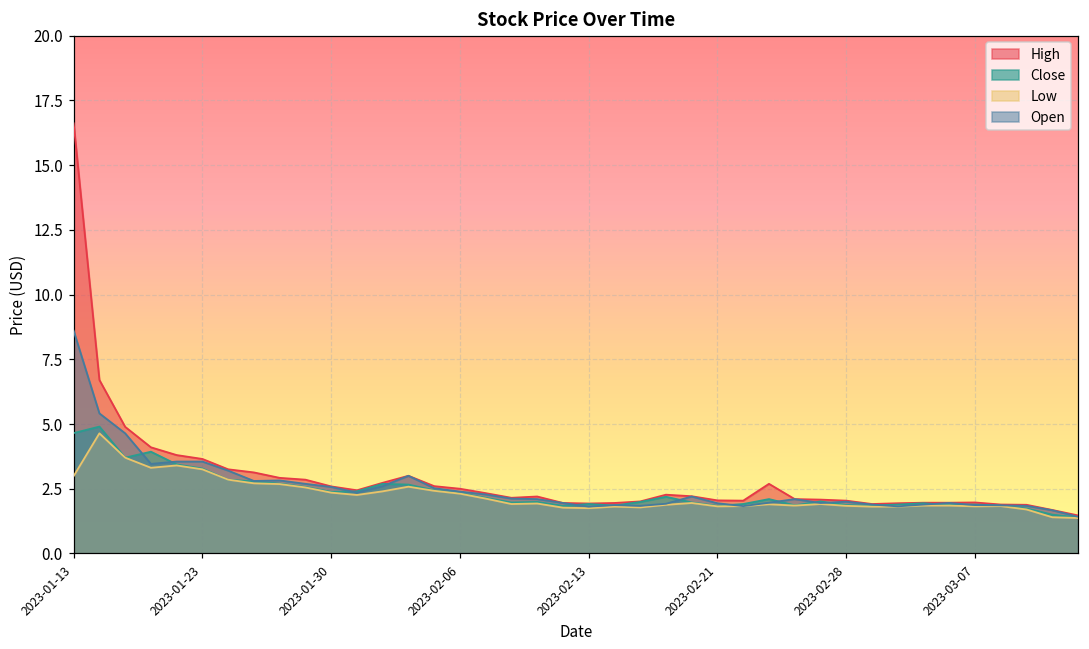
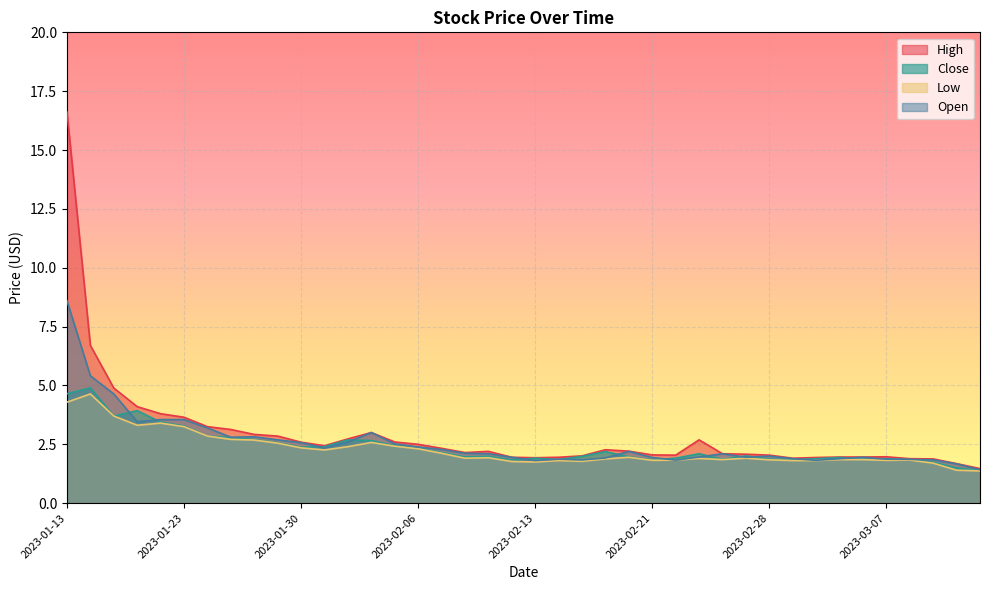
Low, 2023-01-13: 3.0 -> 4.3
